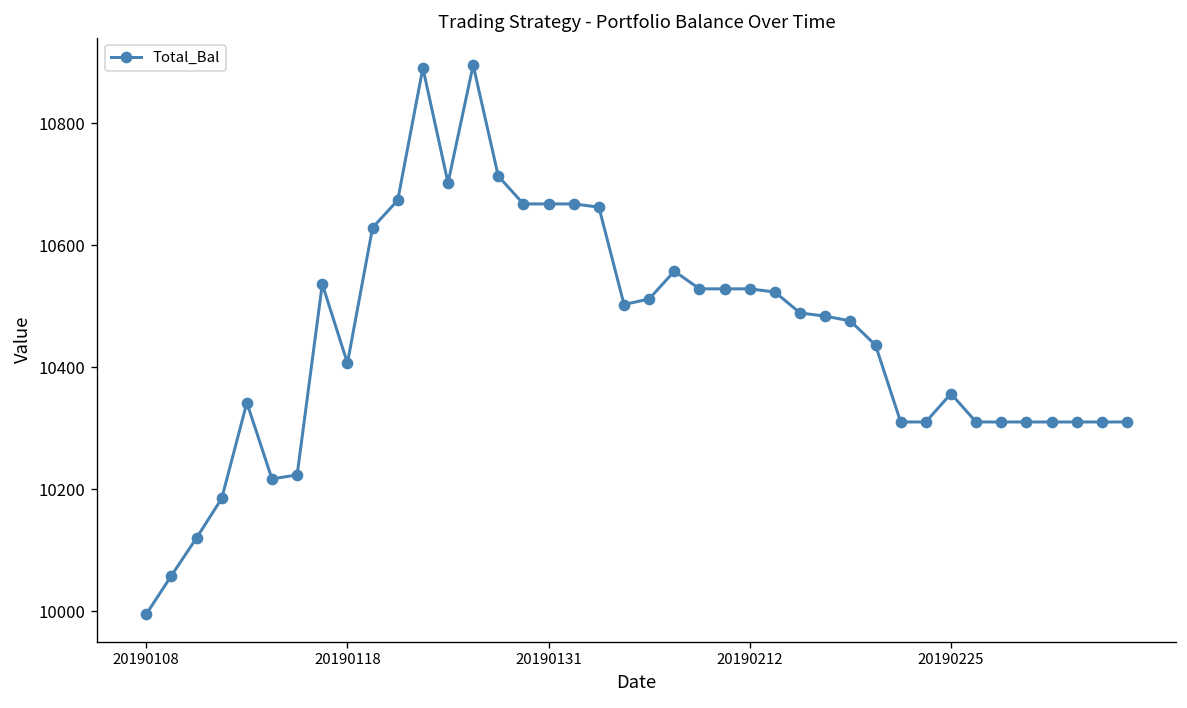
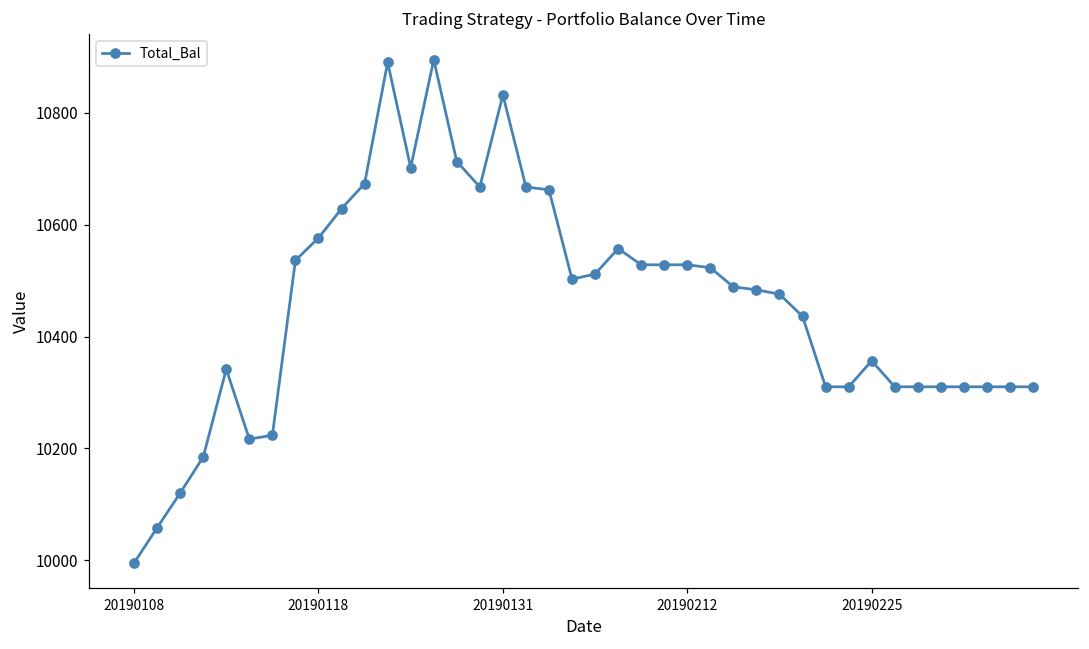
20190118: 10410 -> 10580
20190131: 10670 -> 10830
